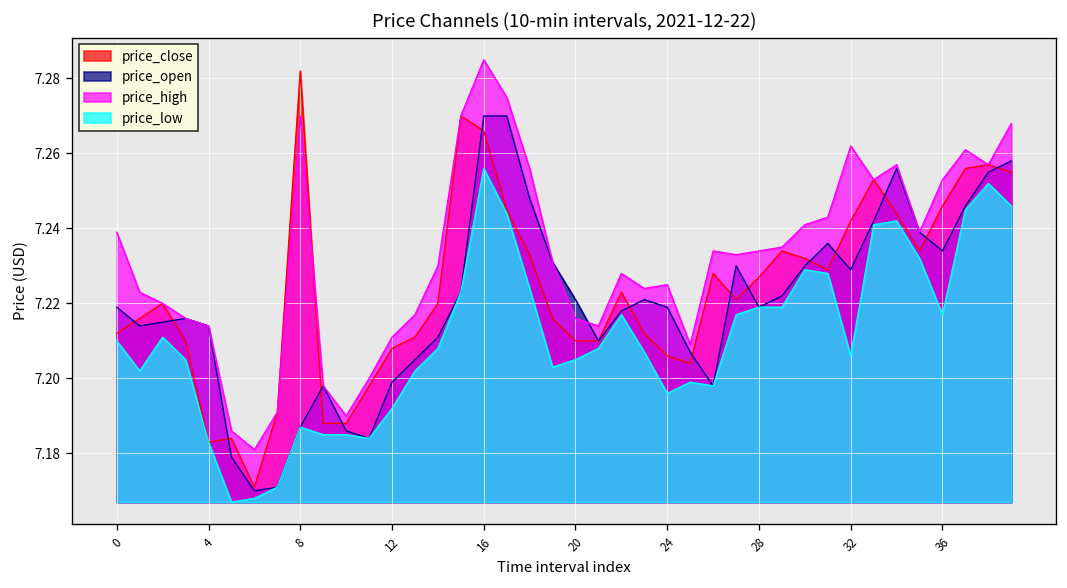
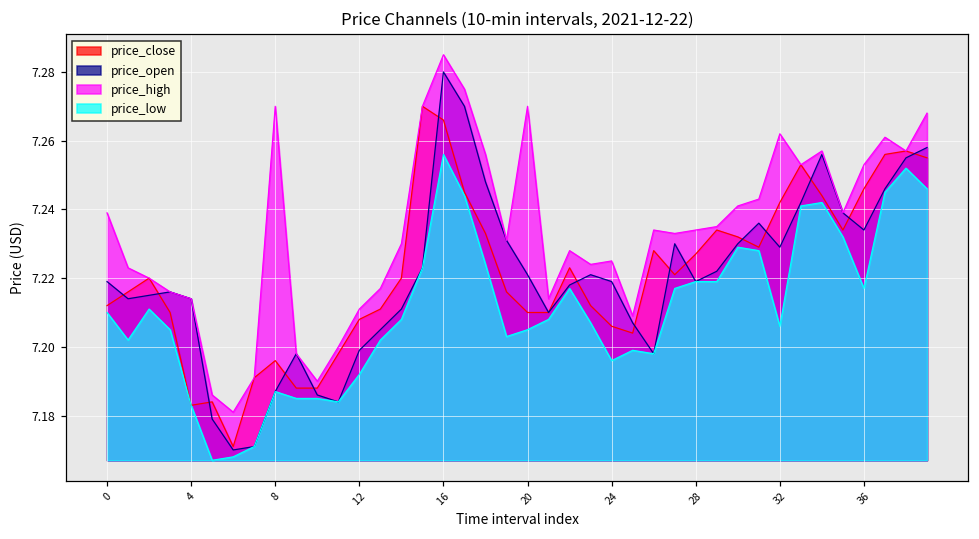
price_close, 8: 7.282 -> 7.196
price_open, 16: 7.27 -> 7.28
price_high, 20: 7.216 -> 7.270
